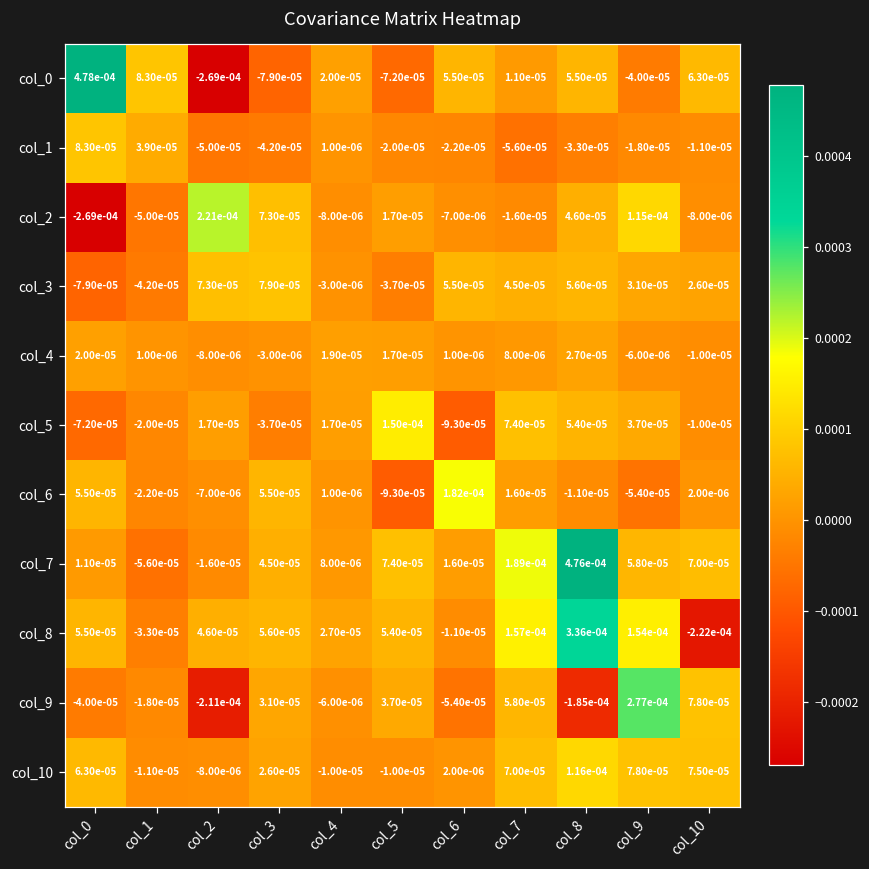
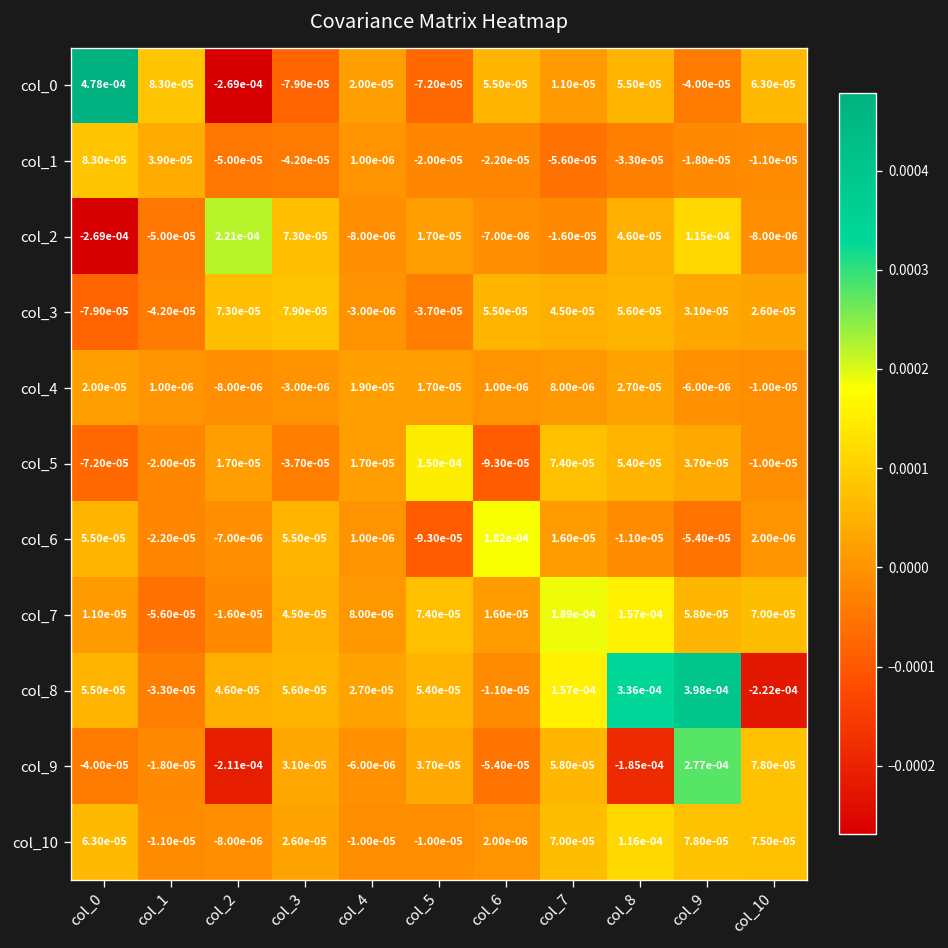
col_7, col_8: 4.76e-04 -> 1.57e-04
col_8, col_9: 1.54e-04 -> 3.98e-04
